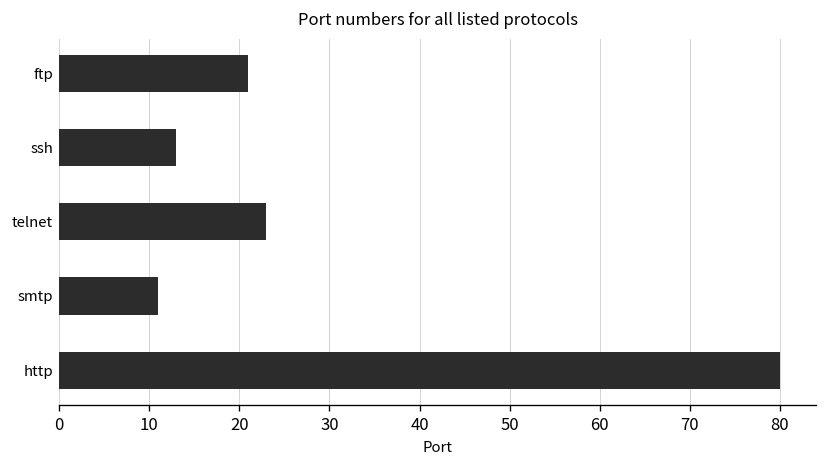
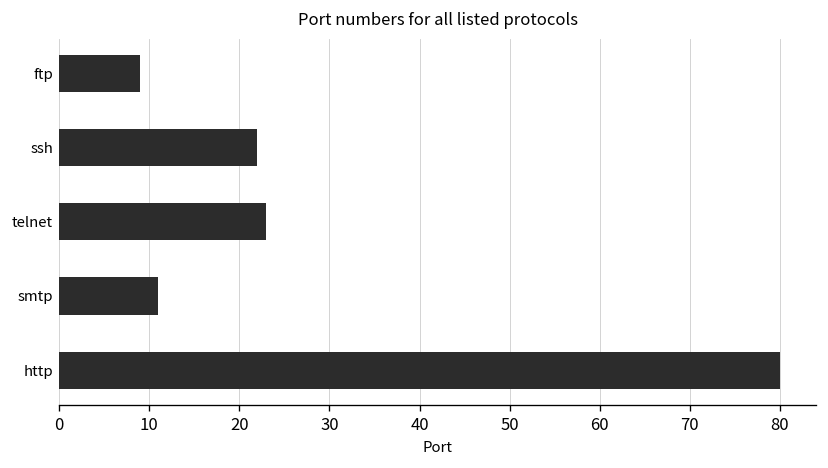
ftp: 21 -> 9
ssh: 13 -> 22
